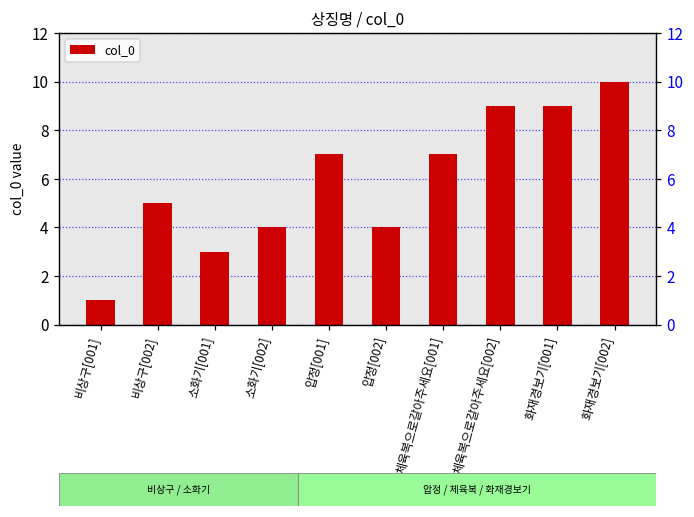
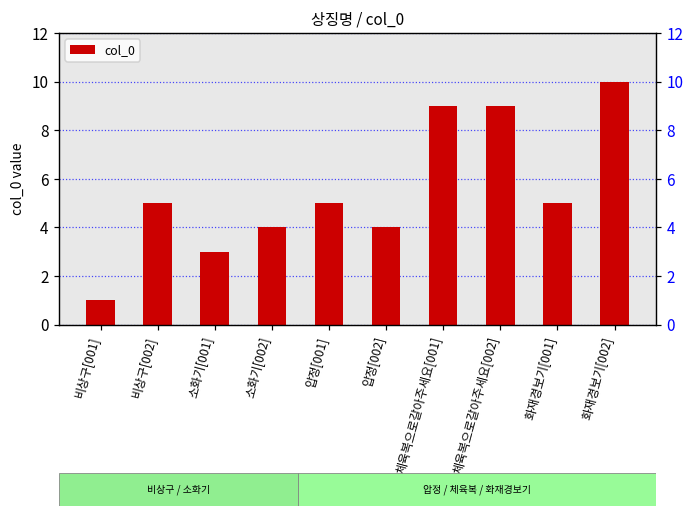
압정[001]: 7 -> 5
체육복으로갈아주세요[001]: 7 -> 9
화재경보기[001]: 9 -> 5
